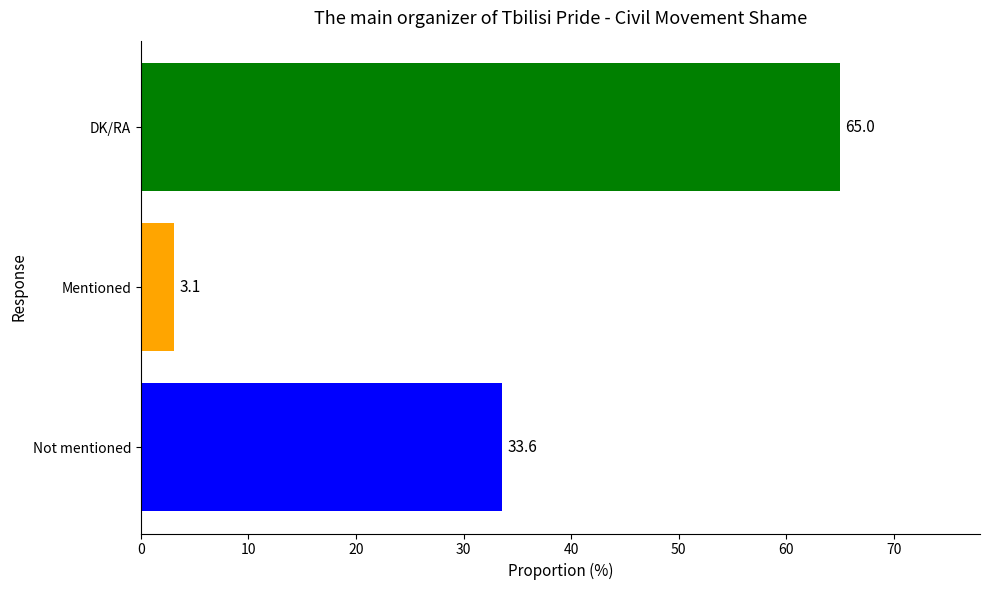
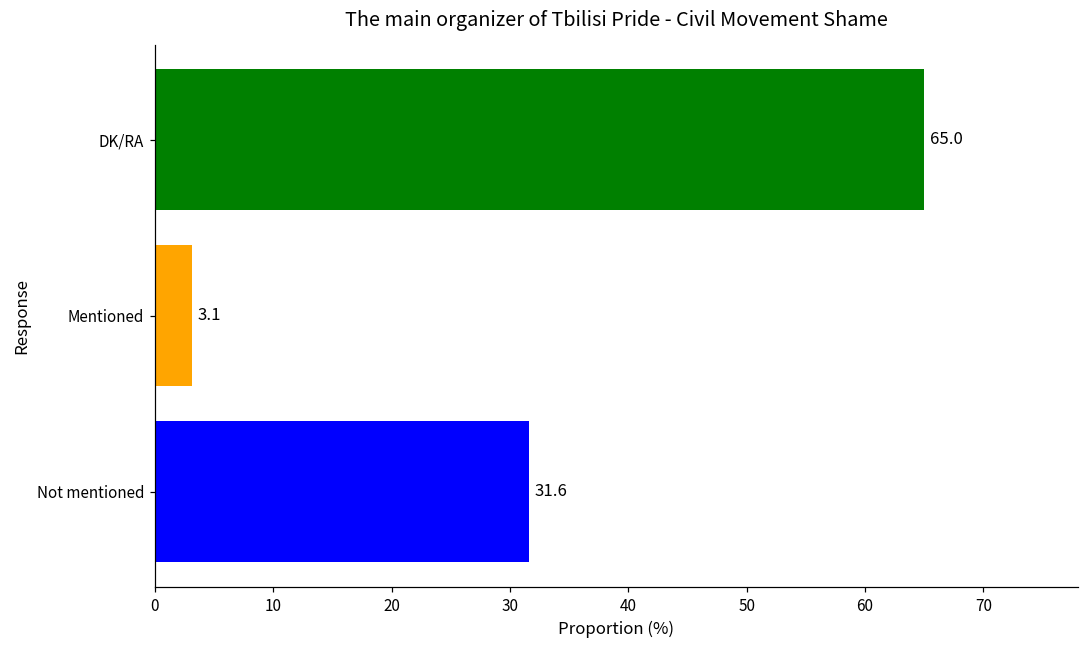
Not mentioned: 33.6 -> 31.6
